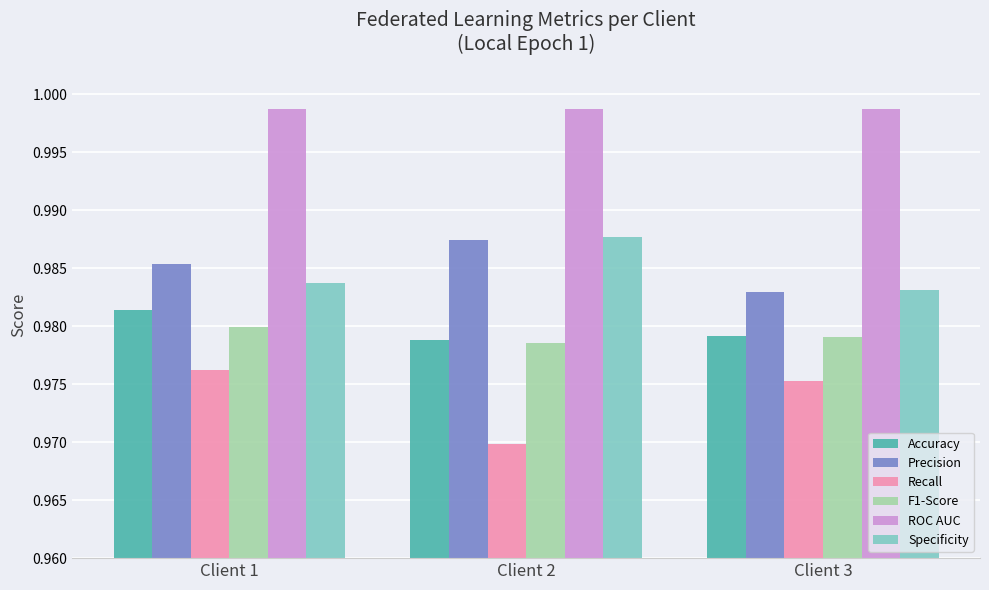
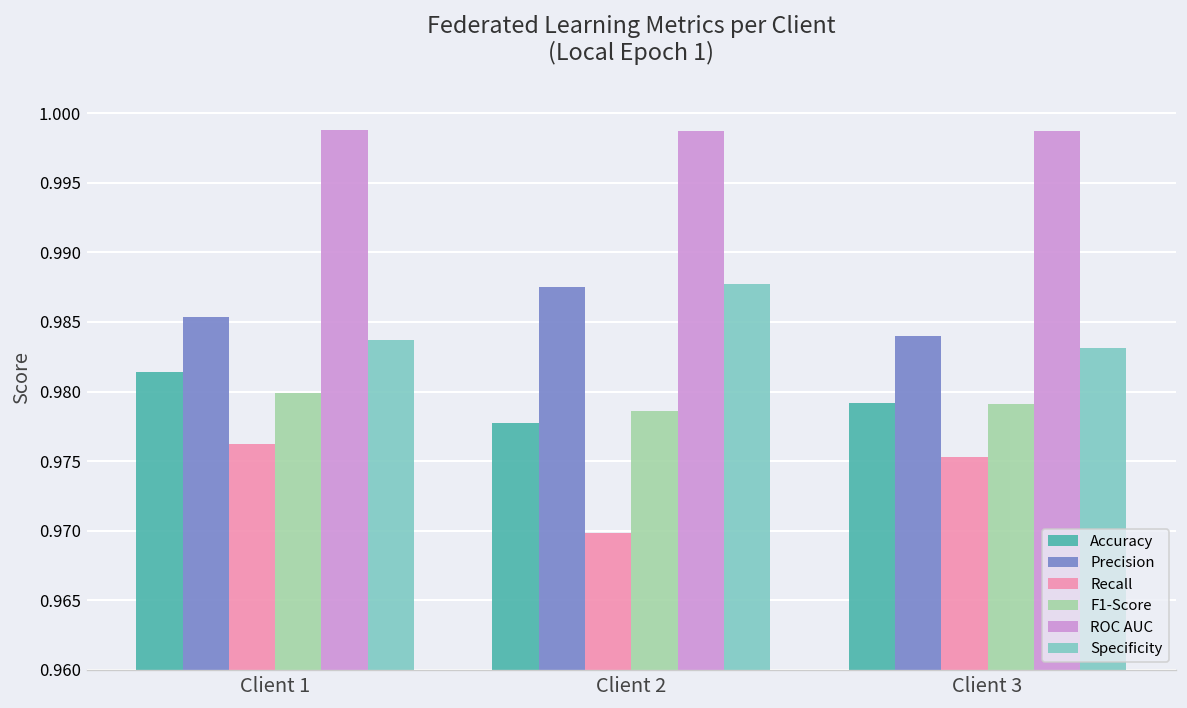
Accuracy, Client 2: 0.9788 -> 0.9777
Precision, Client 3: 0.9830 -> 0.9840
